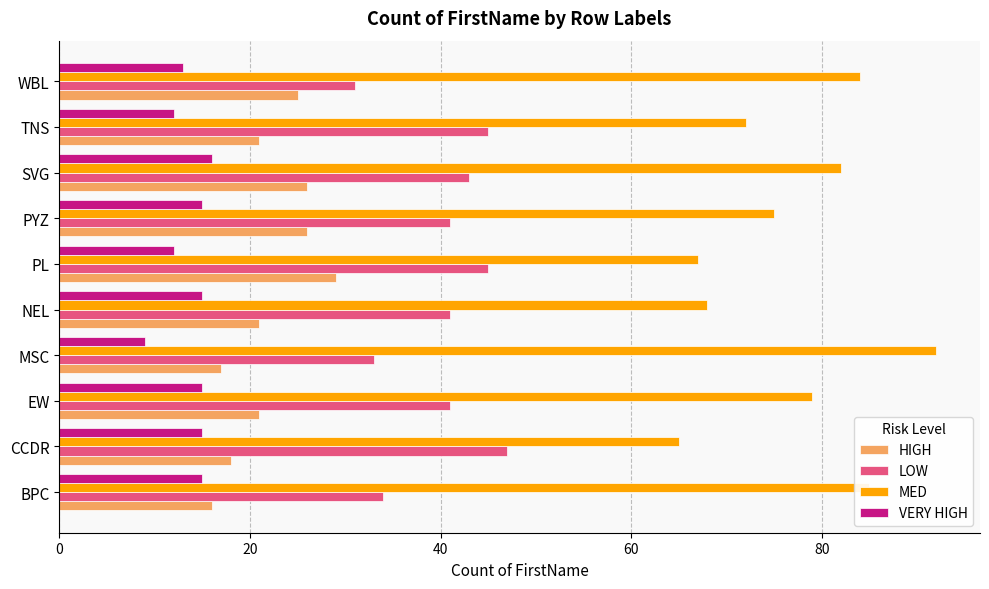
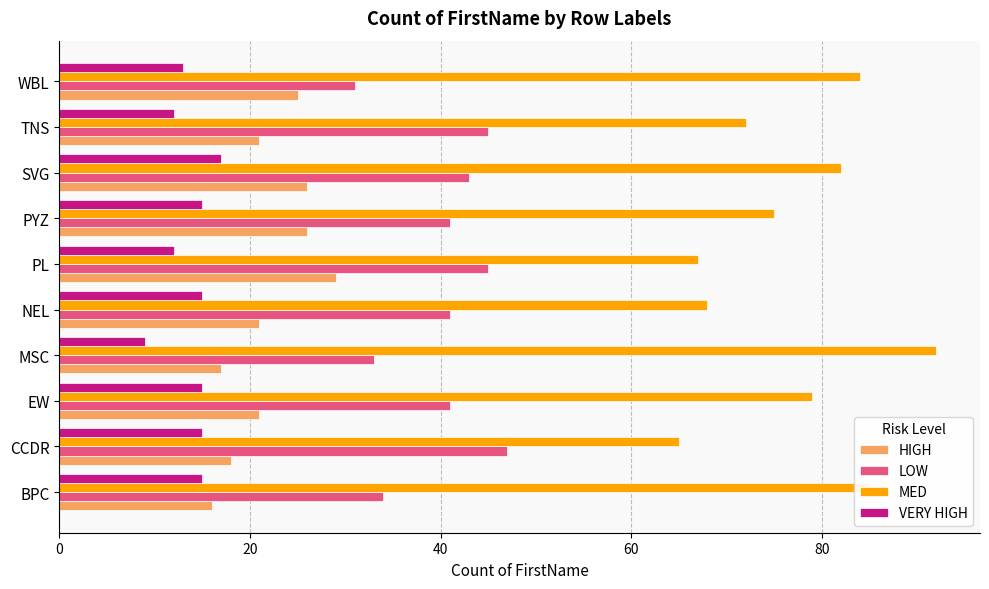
VERY HIGH, SVG: 16 -> 17
